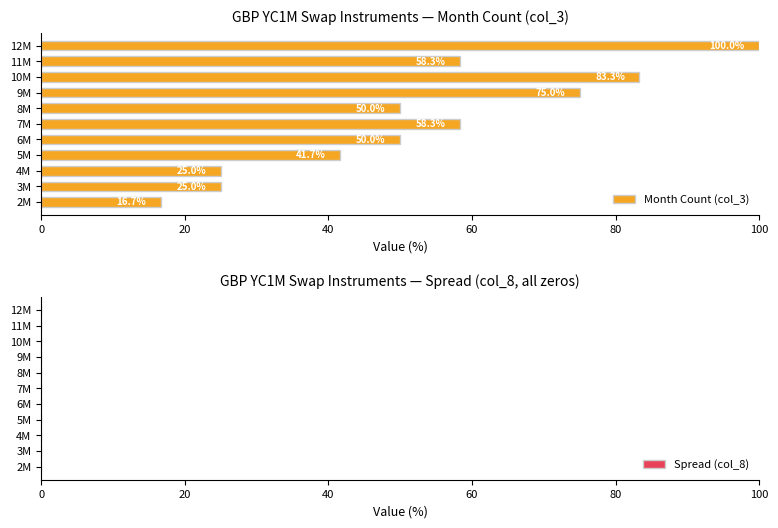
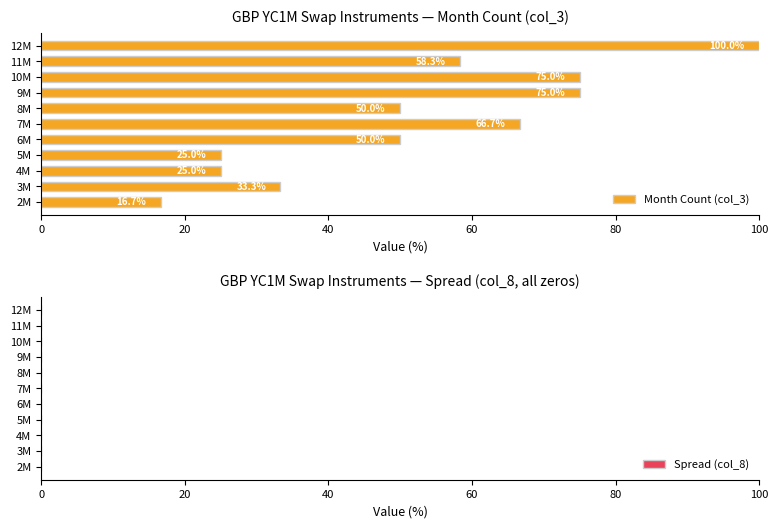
GBP YC1M Swap Instruments — Month Count (col_3), 10M: 83.3% -> 75.0%
GBP YC1M Swap Instruments — Month Count (col_3), 7M: 58.3% -> 66.7%
GBP YC1M Swap Instruments — Month Count (col_3), 5M: 41.7% -> 25.0%
GBP YC1M Swap Instruments — Month Count (col_3), 3M: 25.0% -> 33.3%
